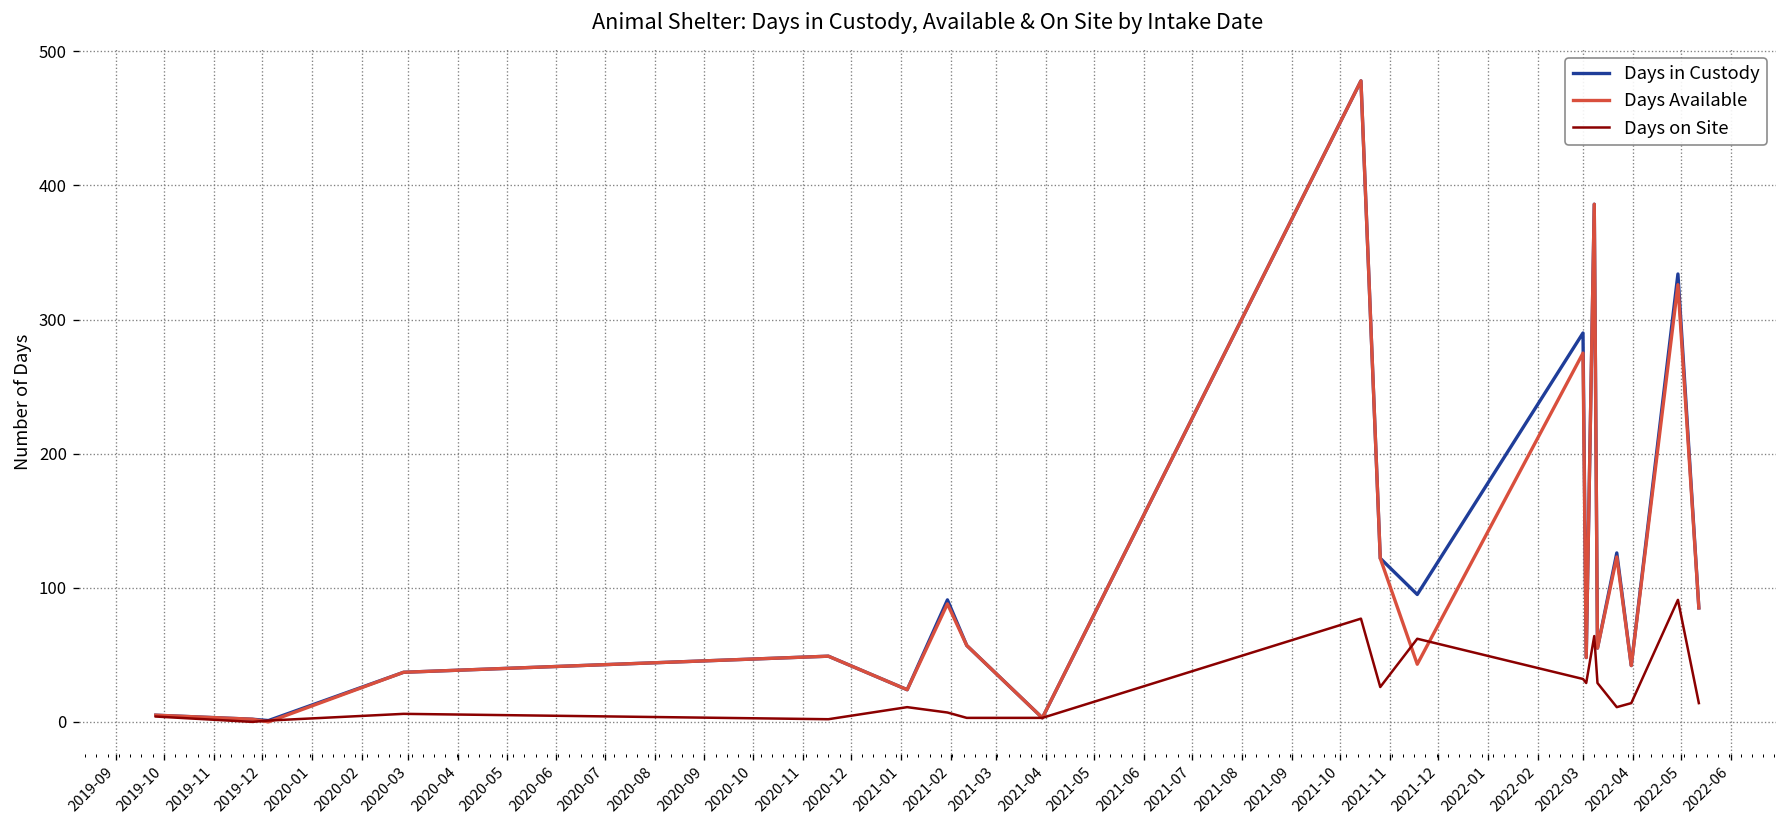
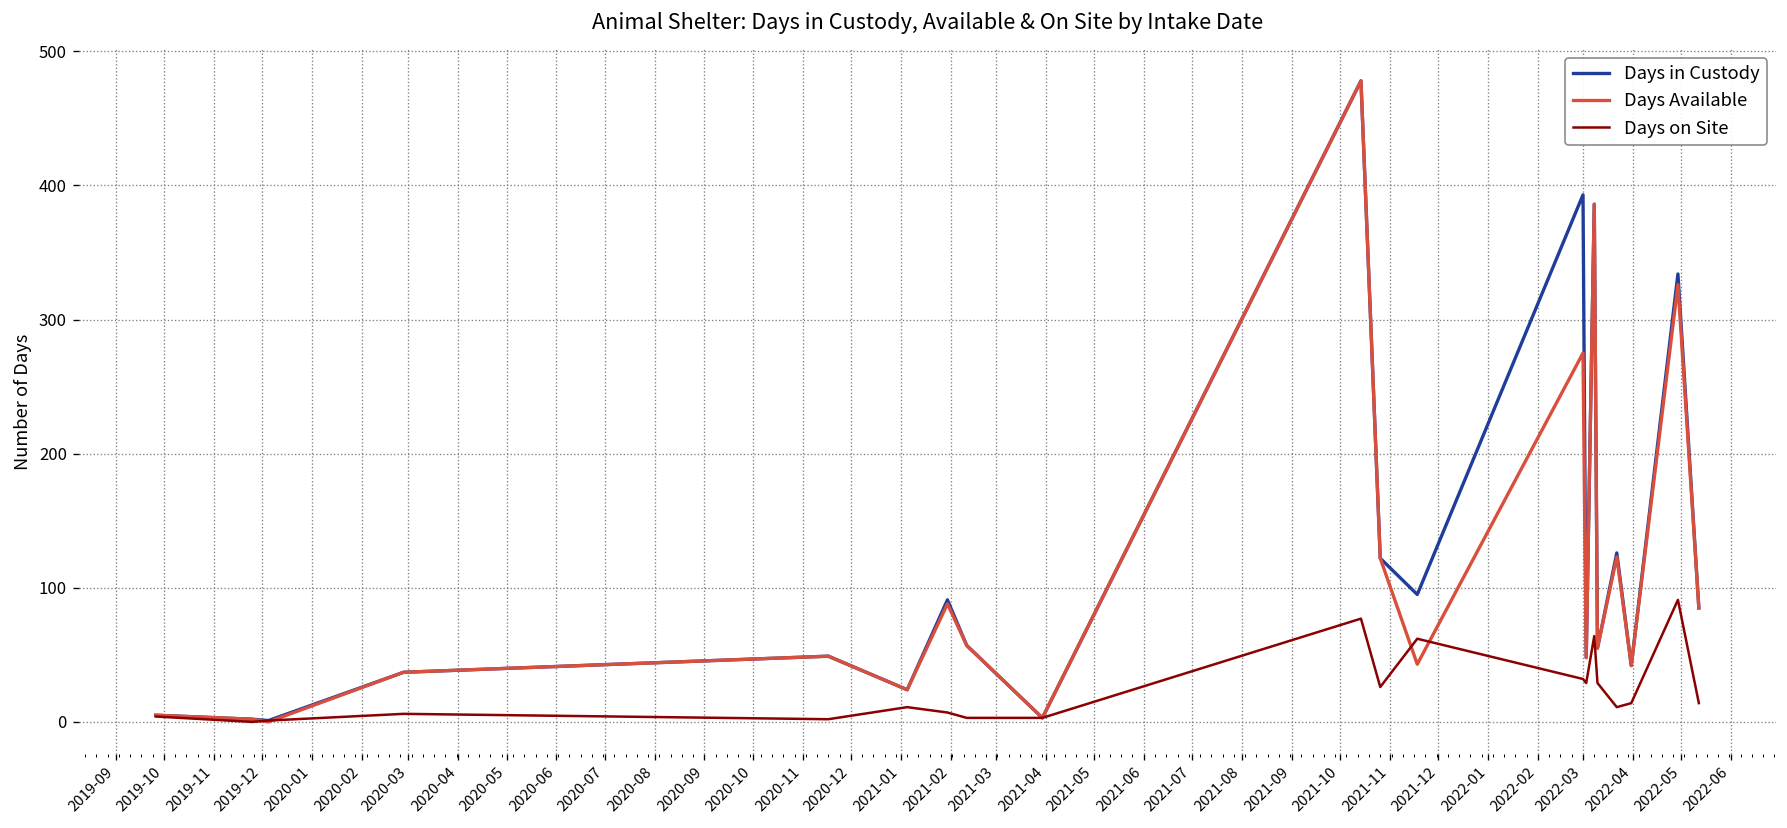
Days in Custody, 2022-03: 290 -> 393
